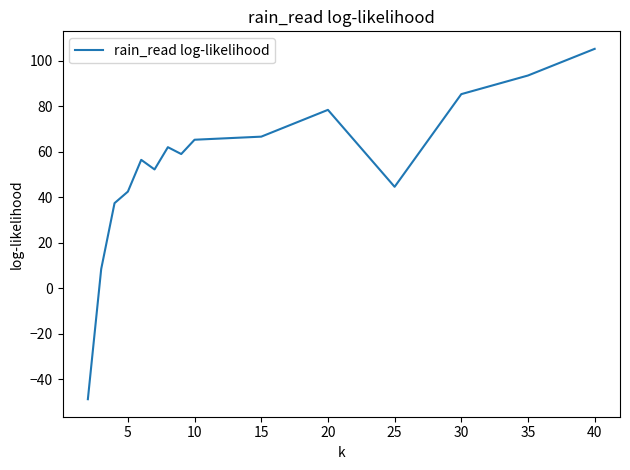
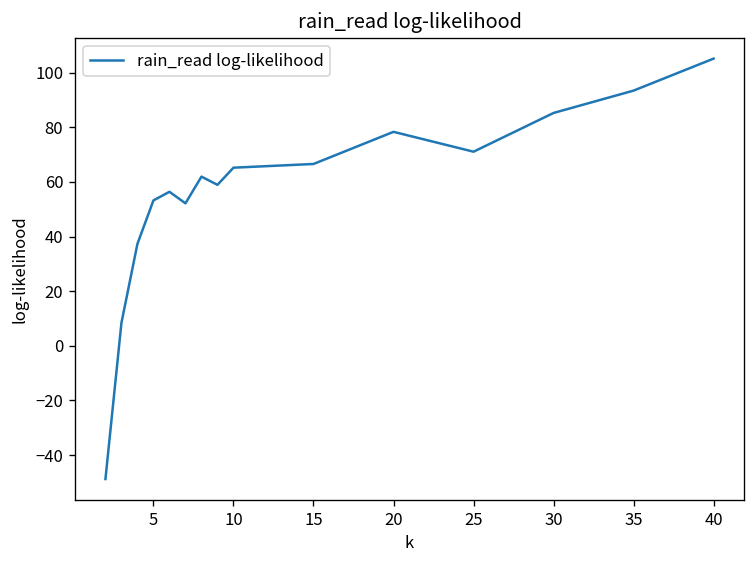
5: 42 -> 53
25: 45 -> 71
